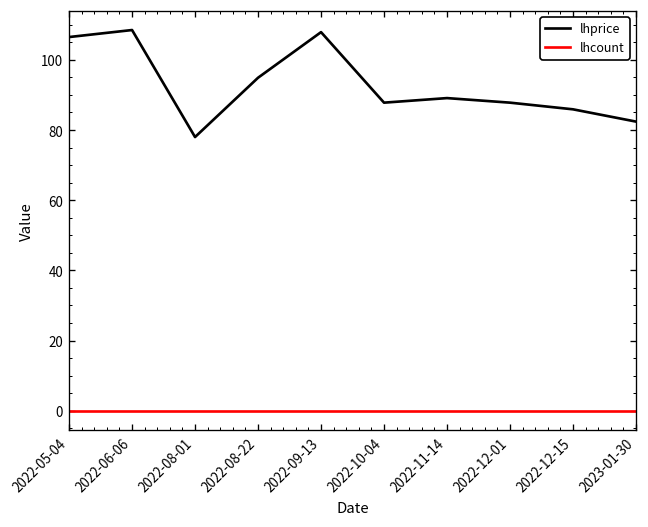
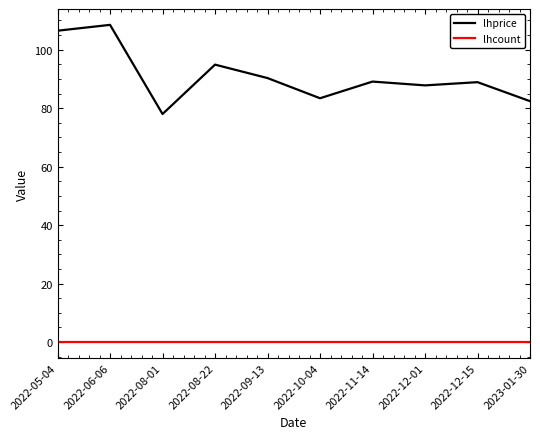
lhprice, 2022-09-13: 108 -> 90
lhprice, 2022-10-04: 88 -> 83
lhprice, 2022-12-15: 86 -> 89
